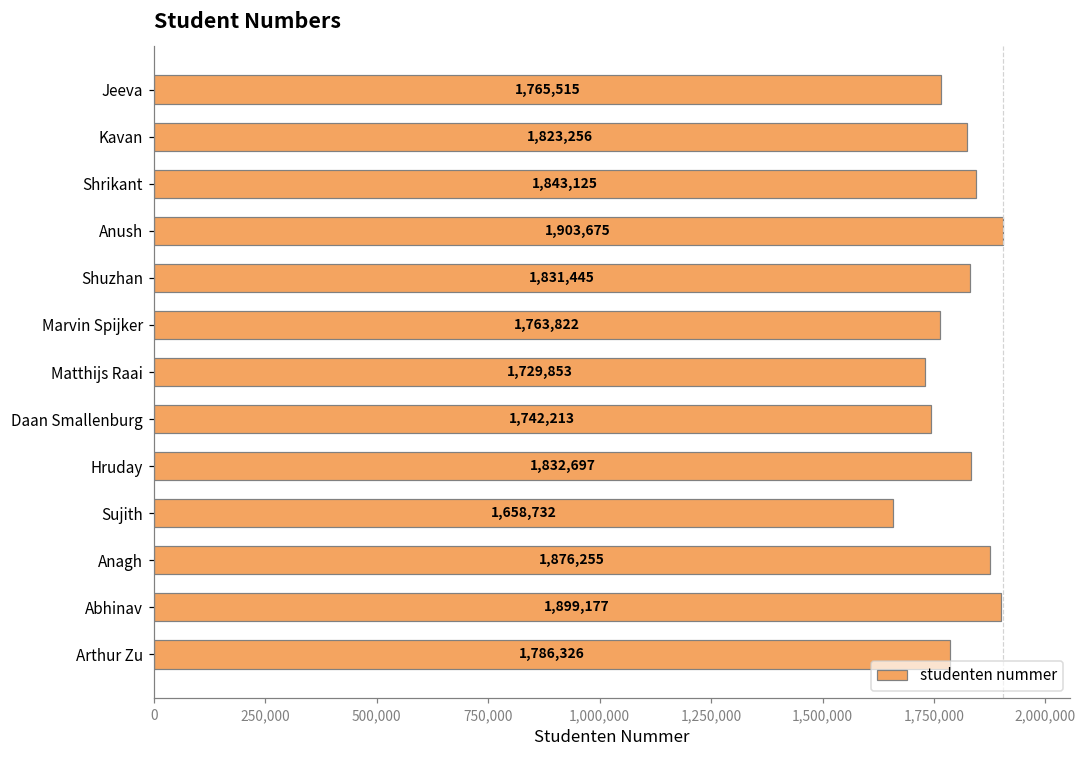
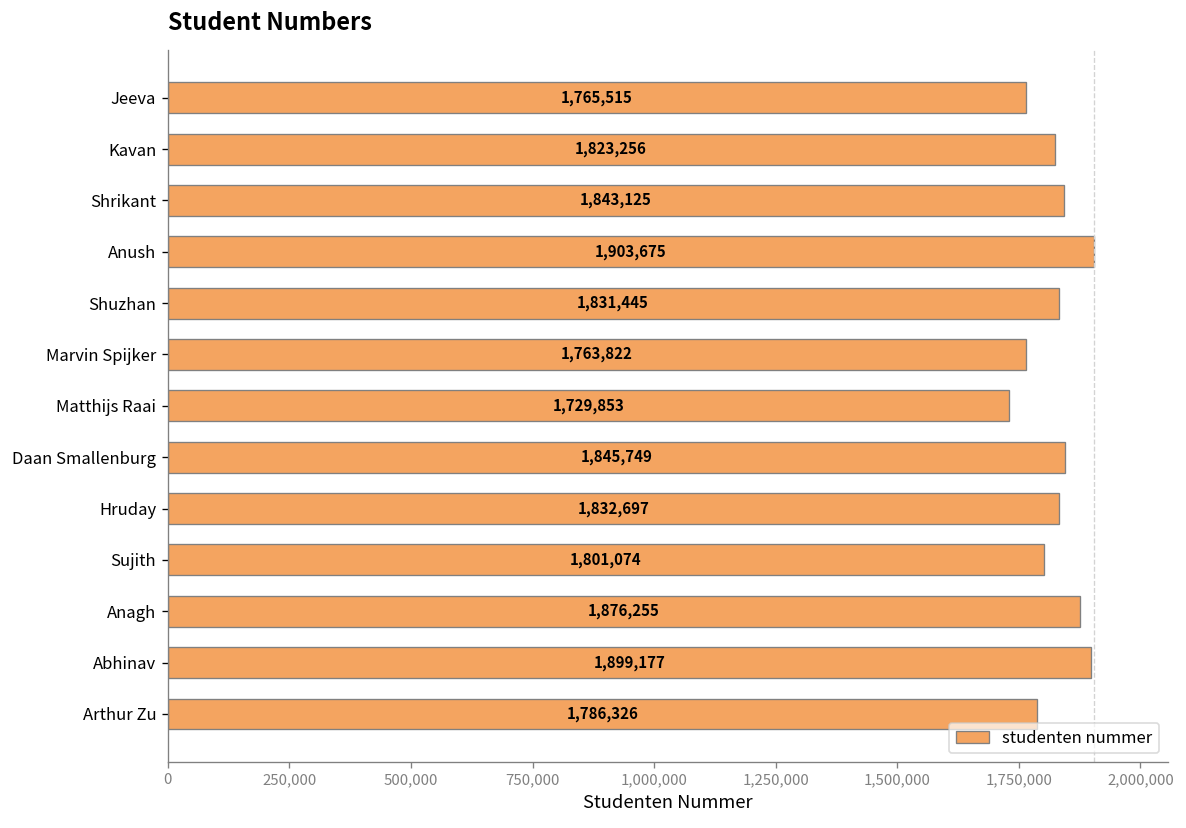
Daan Smallenburg: 1,742,213 -> 1,845,749
Sujith: 1,658,732 -> 1,801,074
